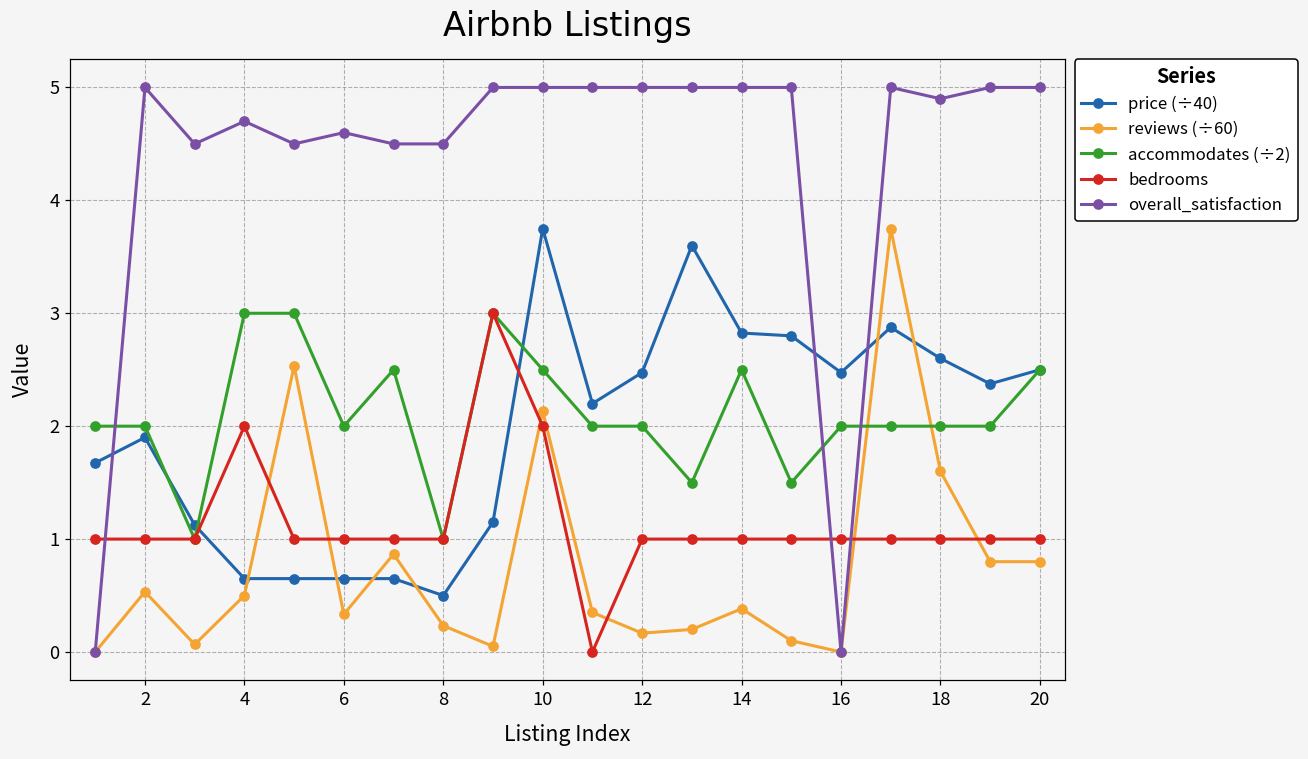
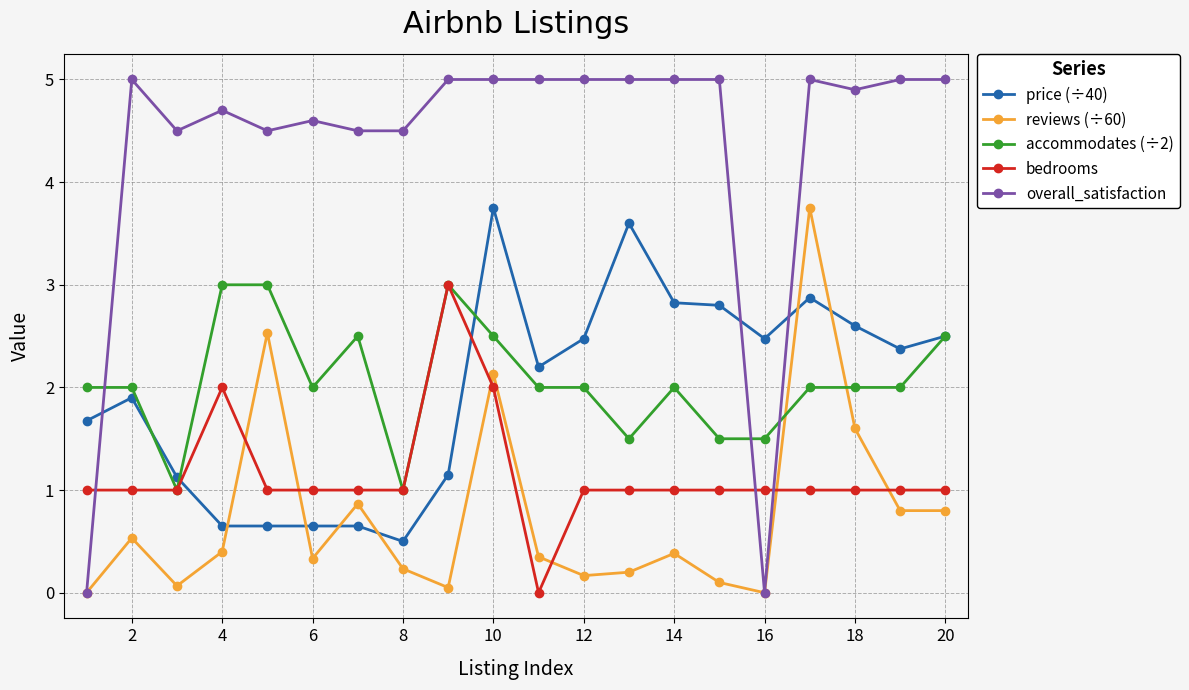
reviews (÷60), 4: 0.50 -> 0.40
accommodates (÷2), 14: 2.50 -> 2.00
accommodates (÷2), 16: 2.00 -> 1.50
